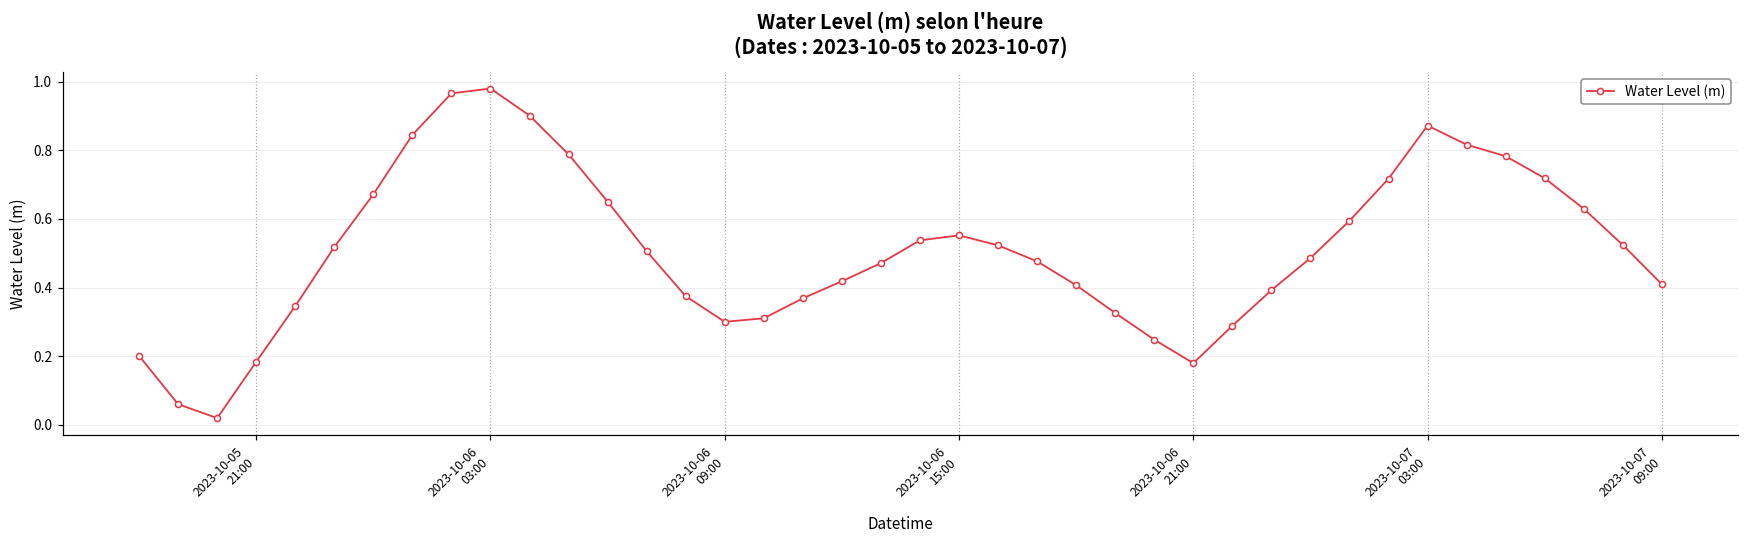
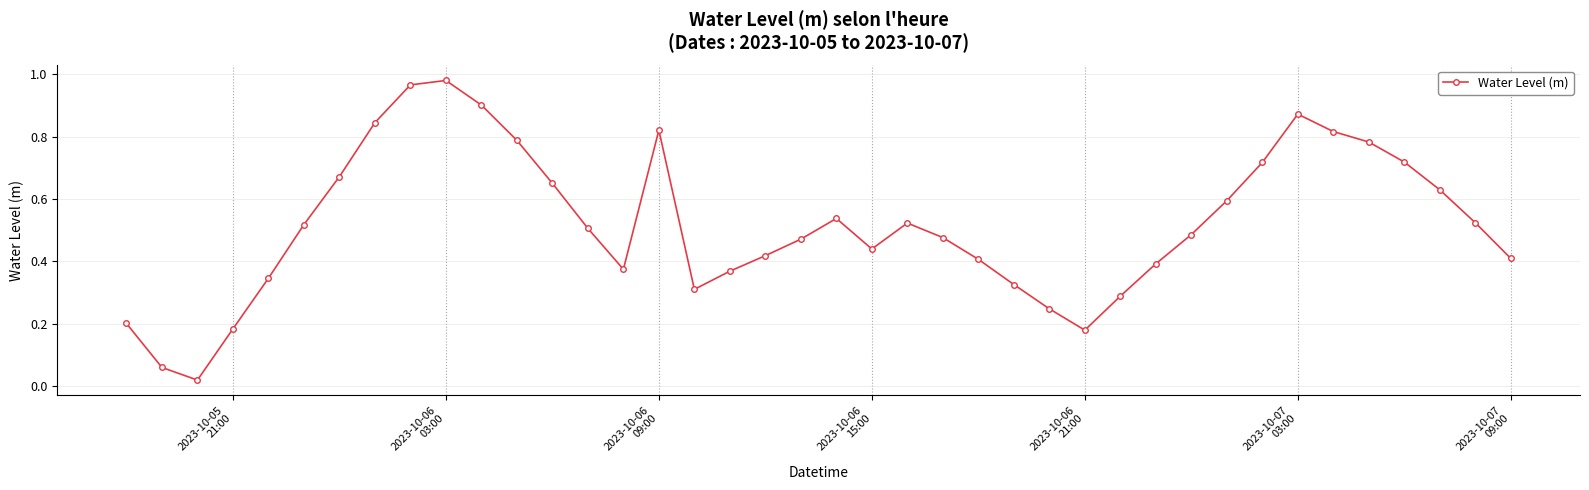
2023-10-06 09:00: 0.30 -> 0.82
2023-10-06 15:00: 0.55 -> 0.44
